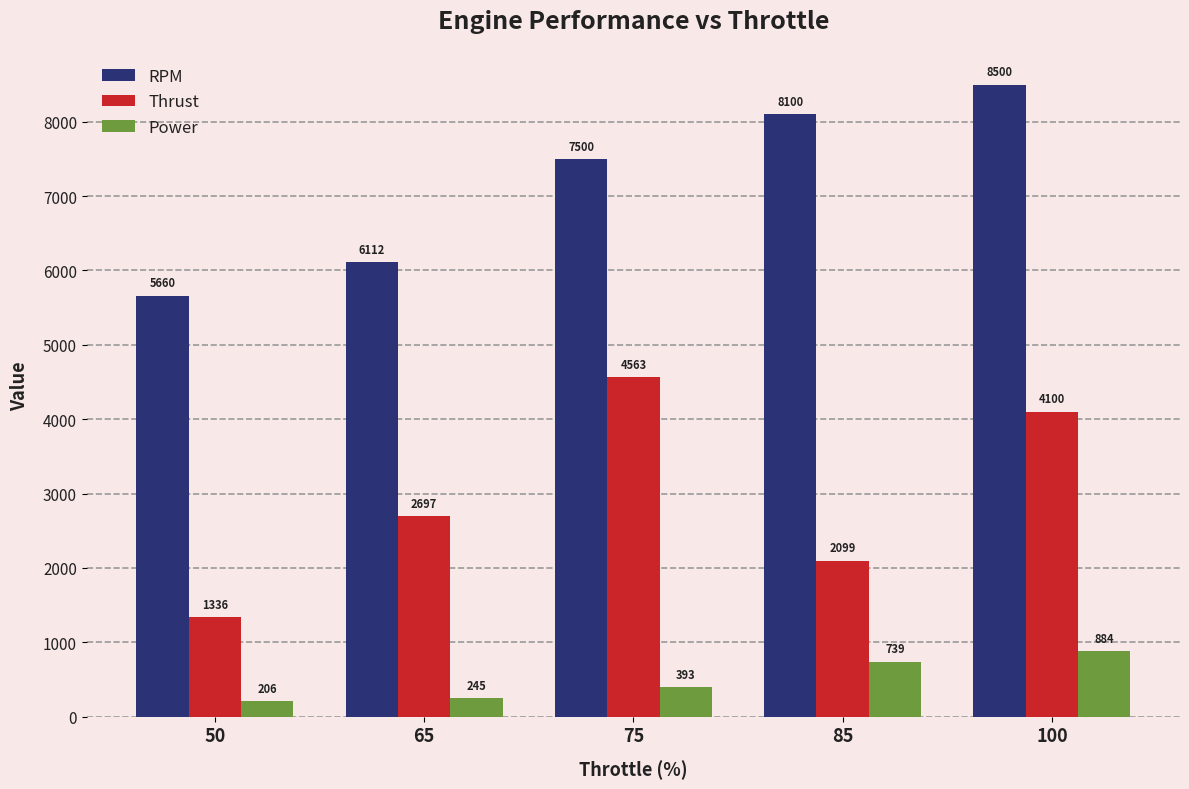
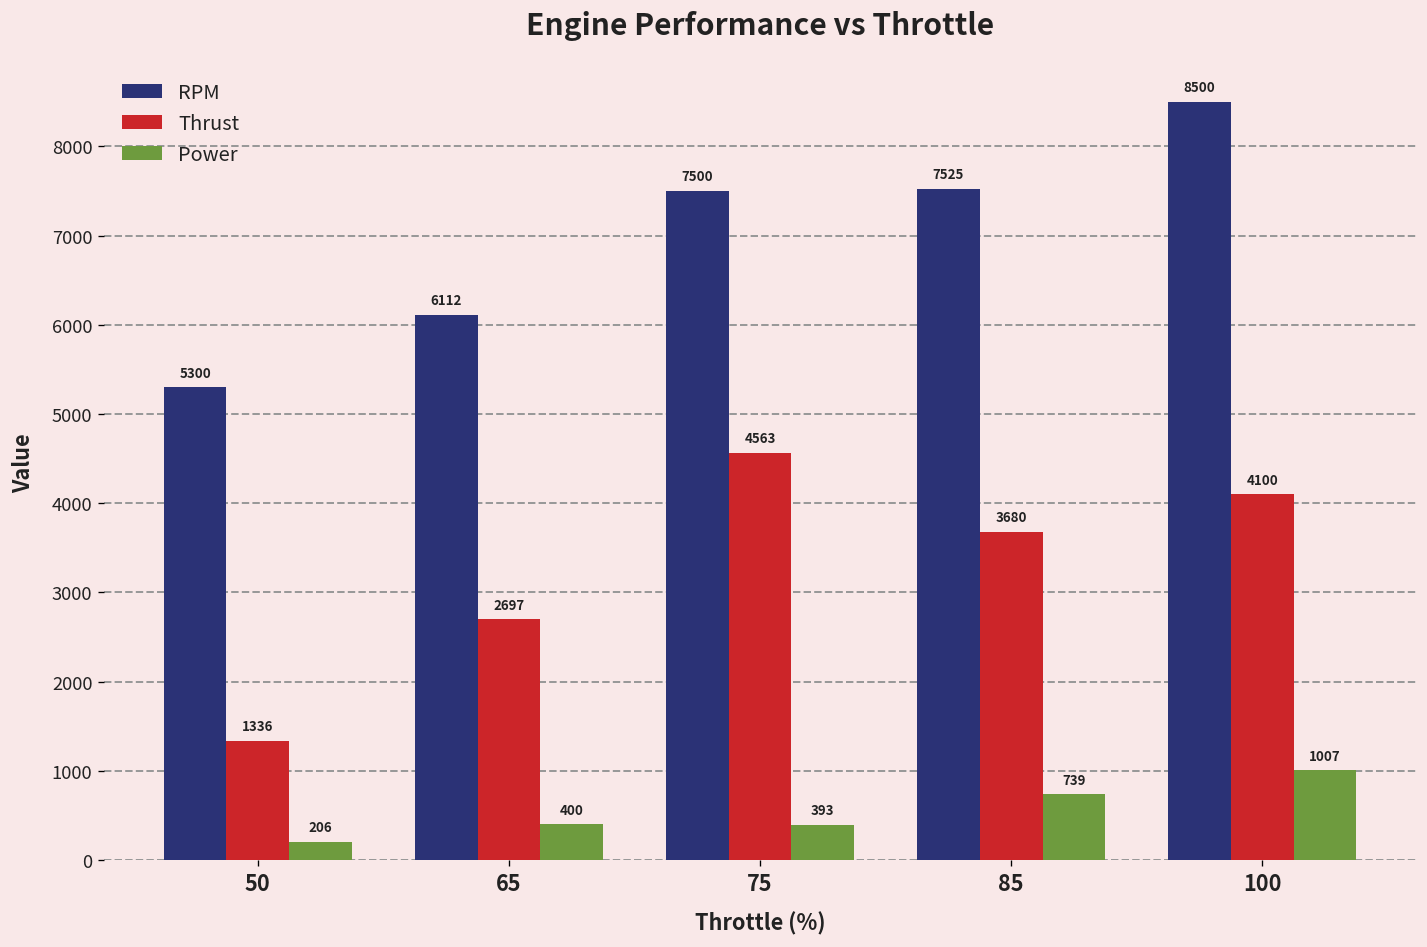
RPM, 50: 5660 -> 5300
Power, 65: 245 -> 400
RPM, 85: 8100 -> 7525
Thrust, 85: 2099 -> 3680
Power, 100: 884 -> 1007
